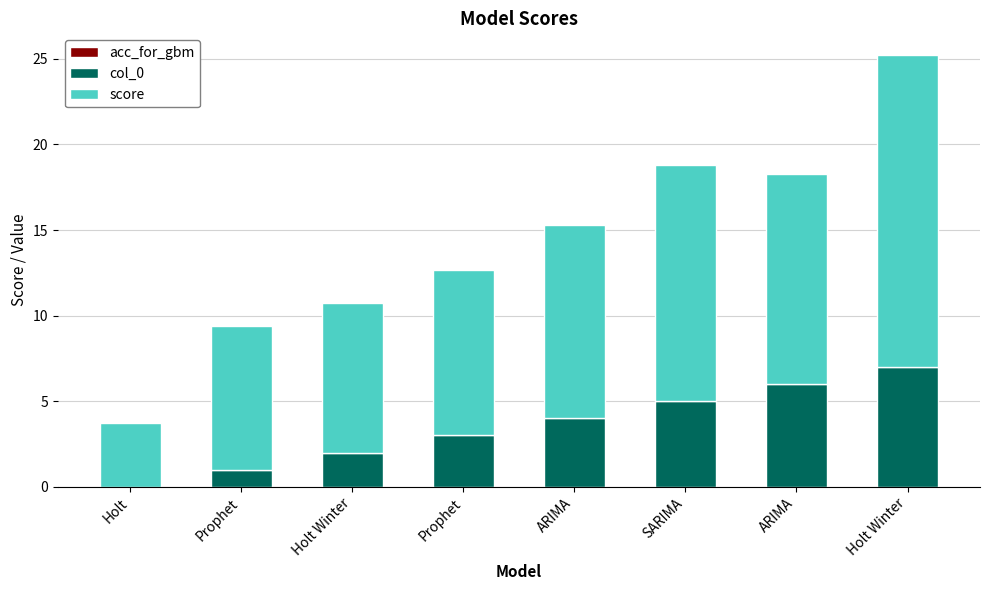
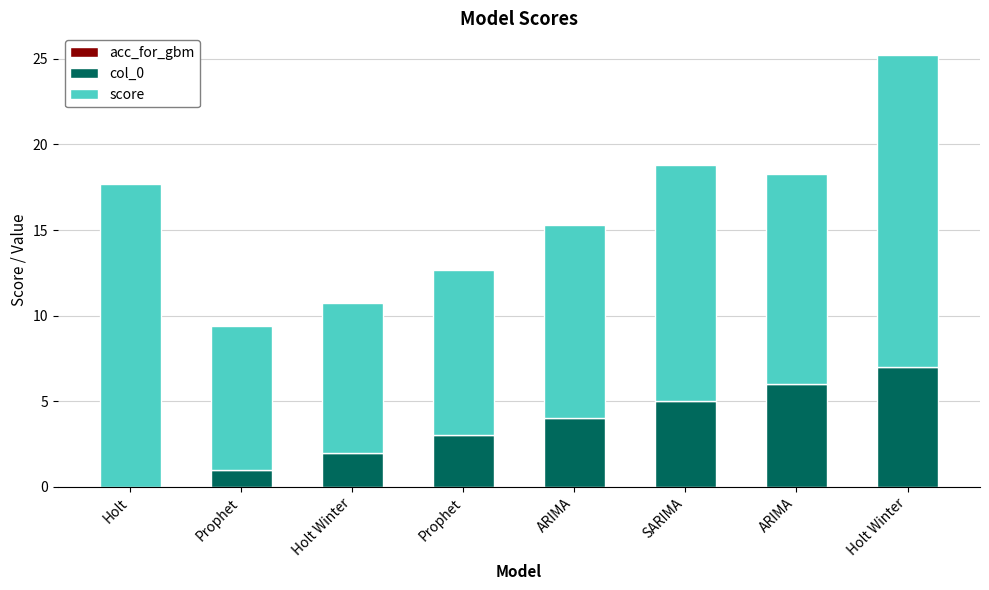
score, Holt: 3.7 -> 17.7
